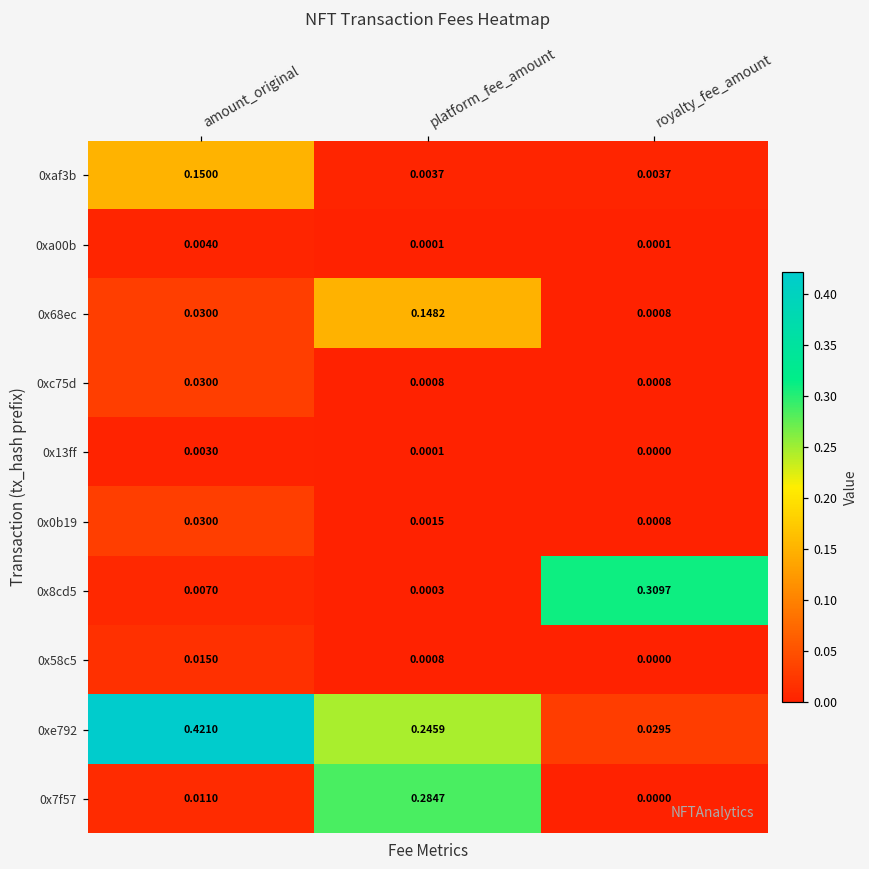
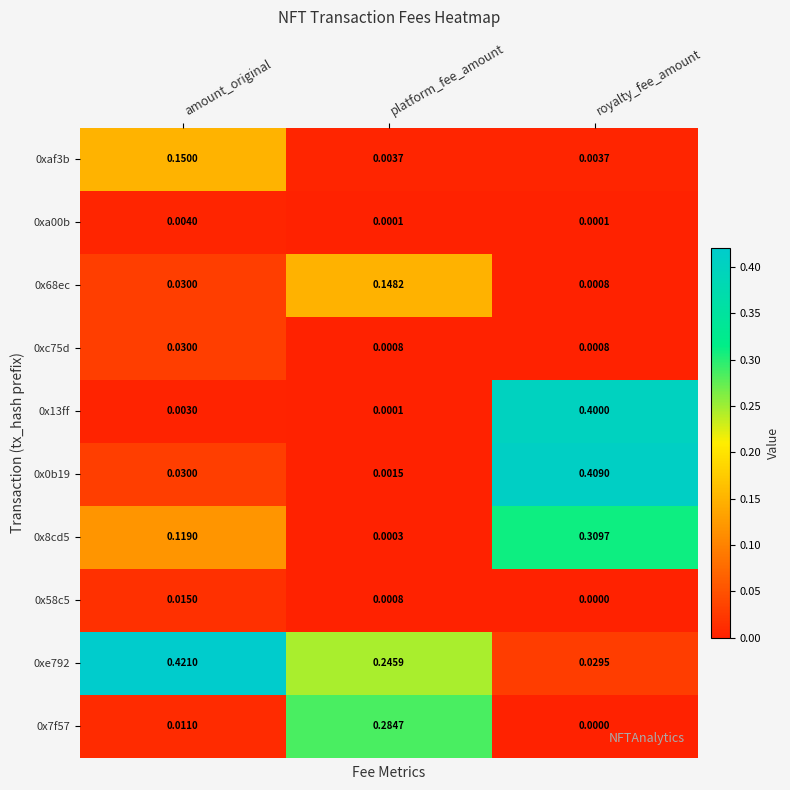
0x13ff, royalty_fee_amount: 0.0000 -> 0.4000
0x0b19, royalty_fee_amount: 0.0008 -> 0.4090
0x8cd5, amount_original: 0.0070 -> 0.1190
